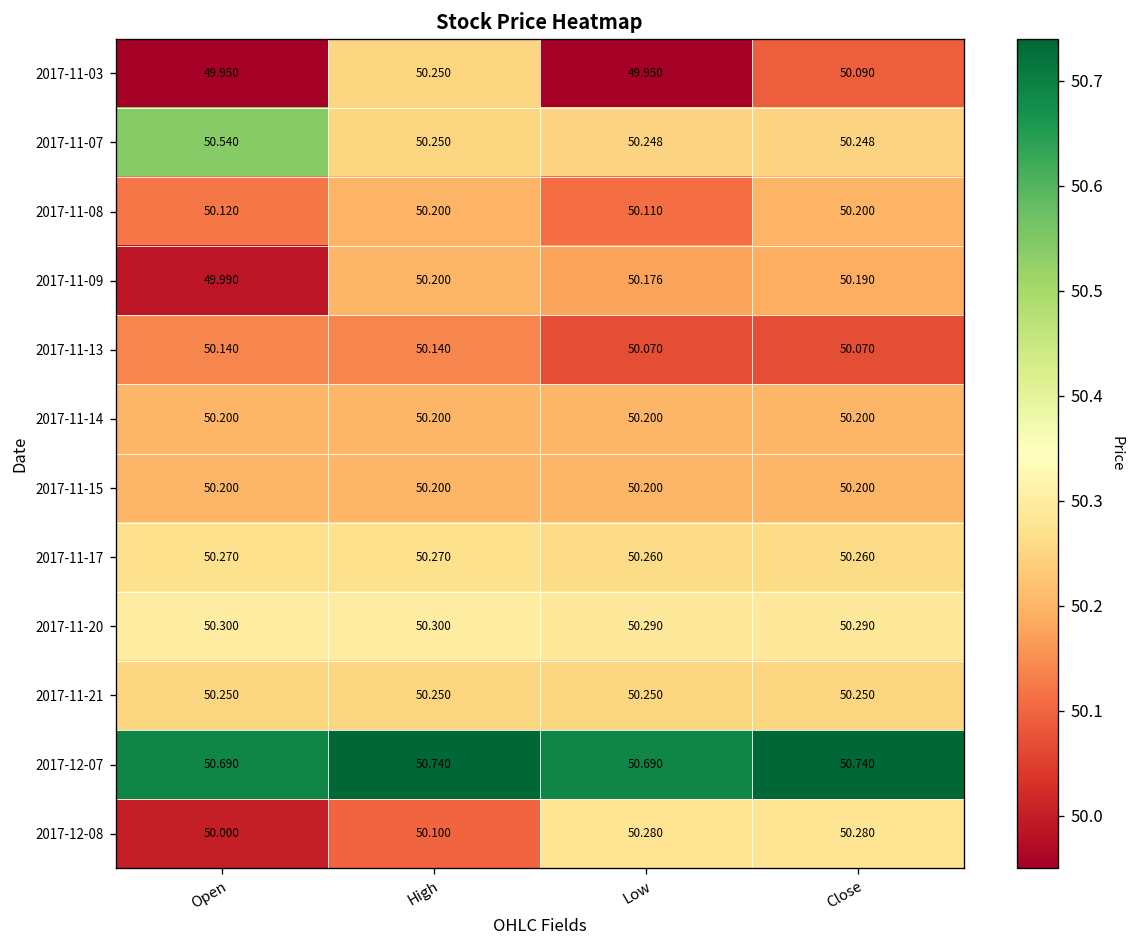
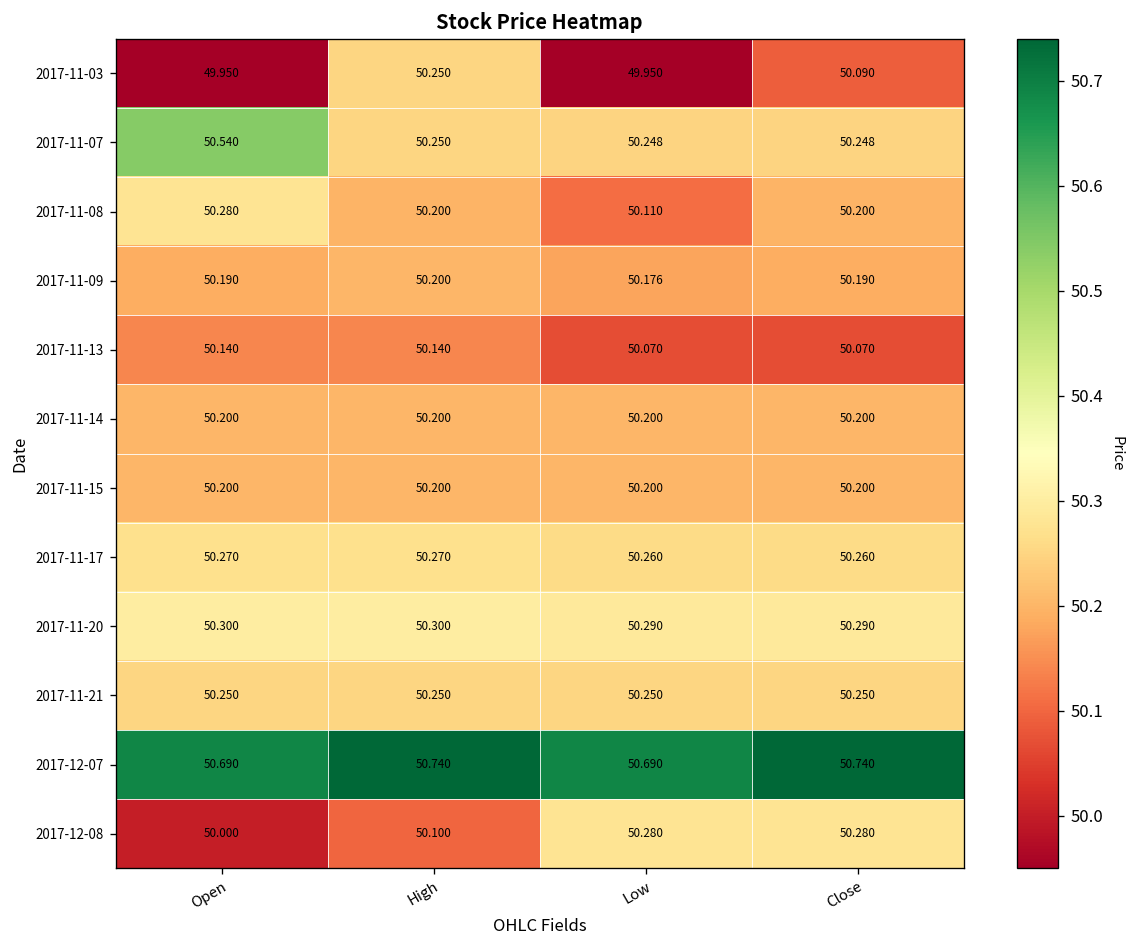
2017-11-08, Open: 50.120 -> 50.280
2017-11-09, Open: 49.990 -> 50.190
